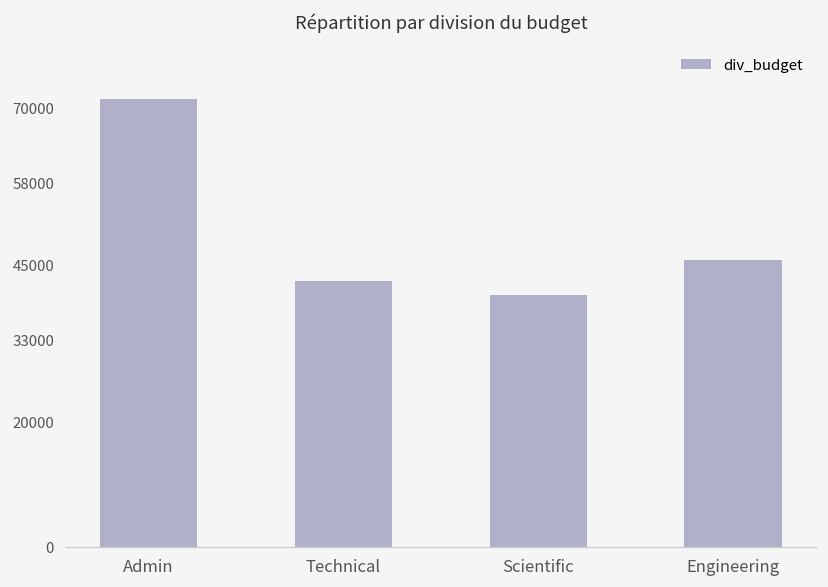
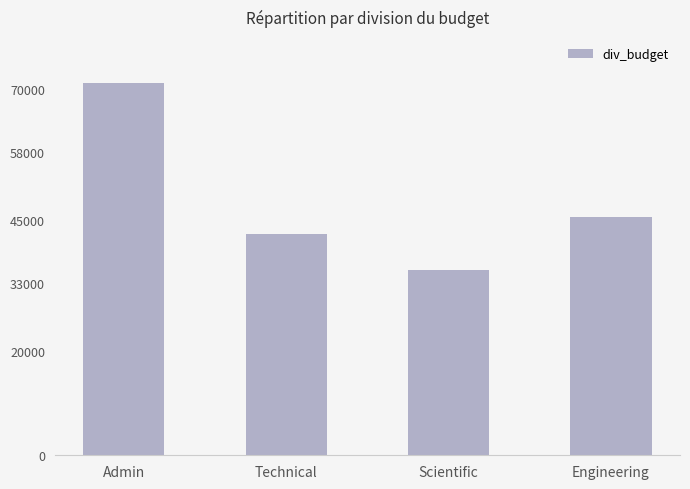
Scientific: 40000 -> 35000
